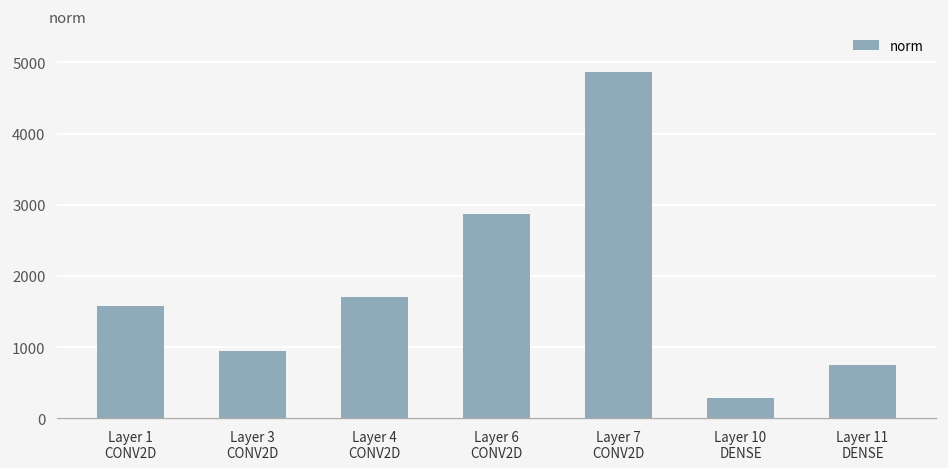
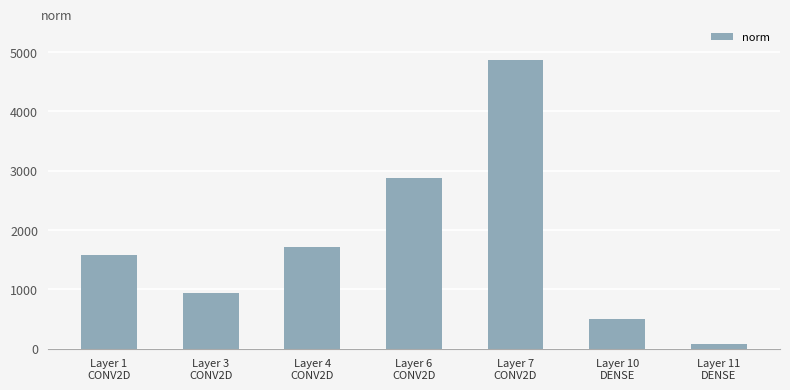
Layer 10 DENSE: 300 -> 500
Layer 11 DENSE: 800 -> 100
